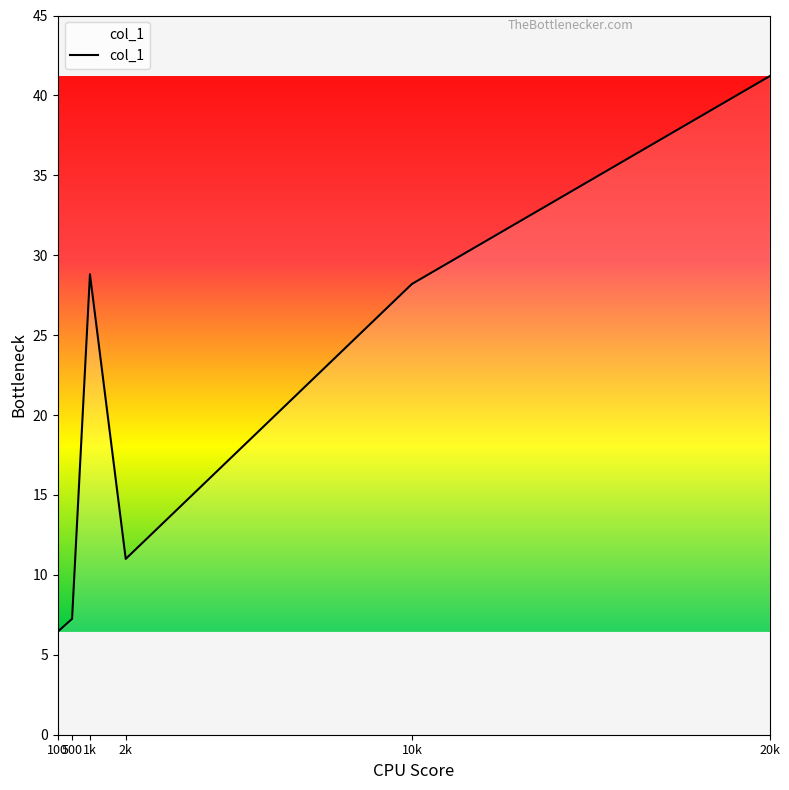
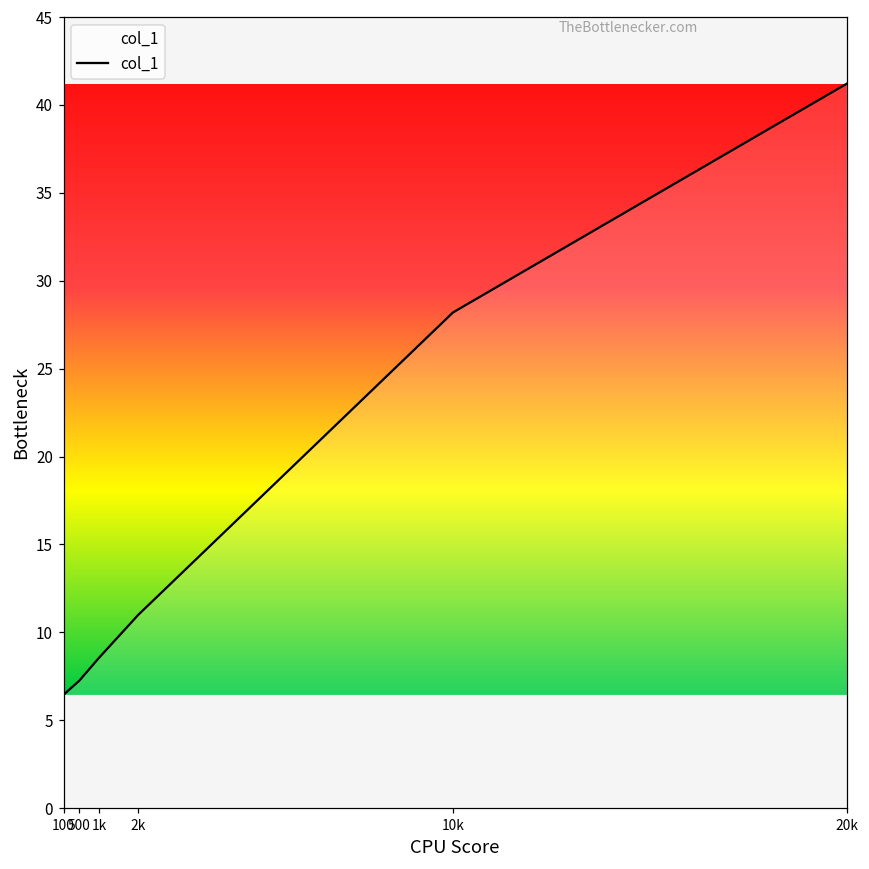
1k: 28.8 -> 8.6
